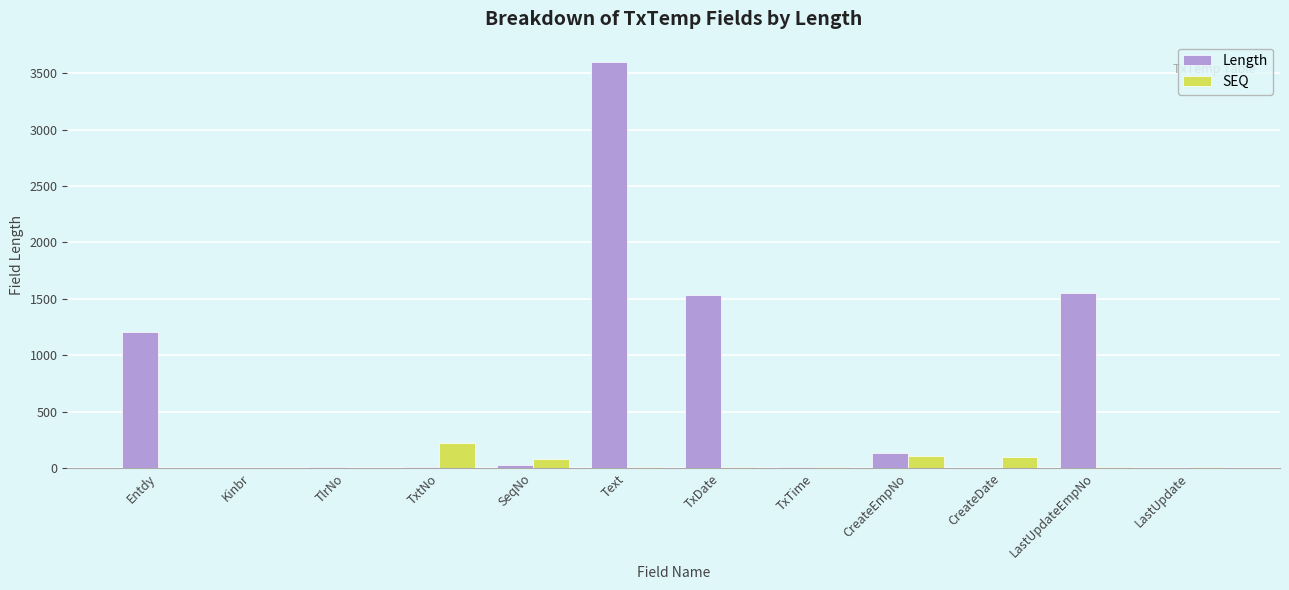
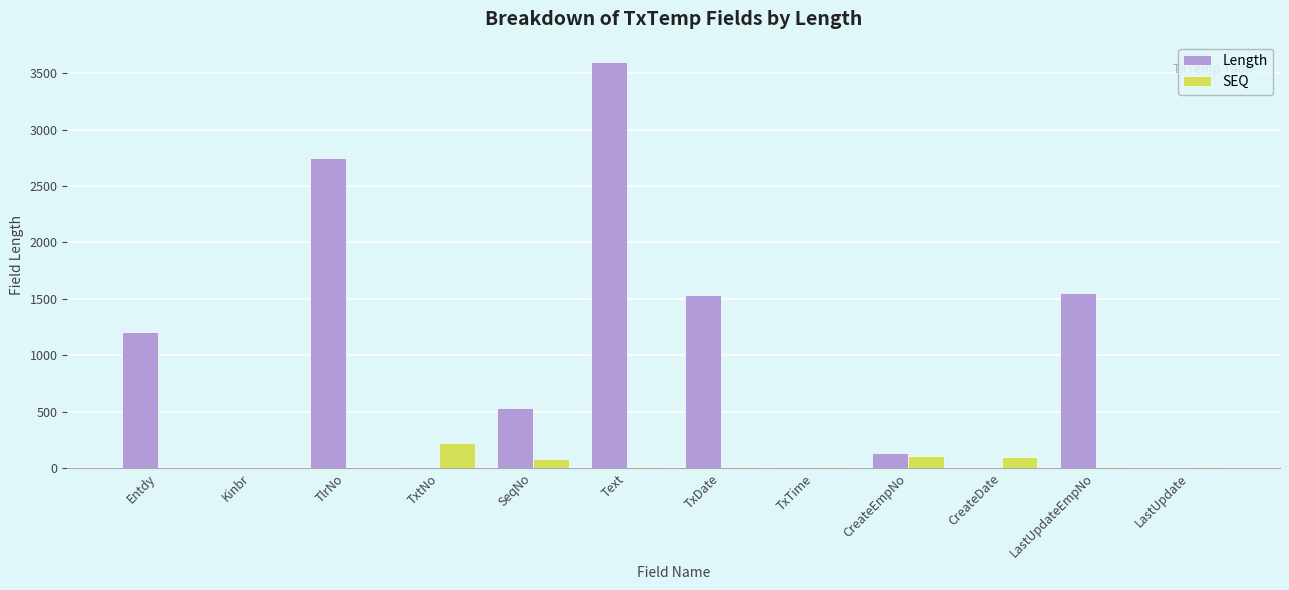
Length, TlrNo: 10 -> 2750
Length, SeqNo: 30 -> 530
